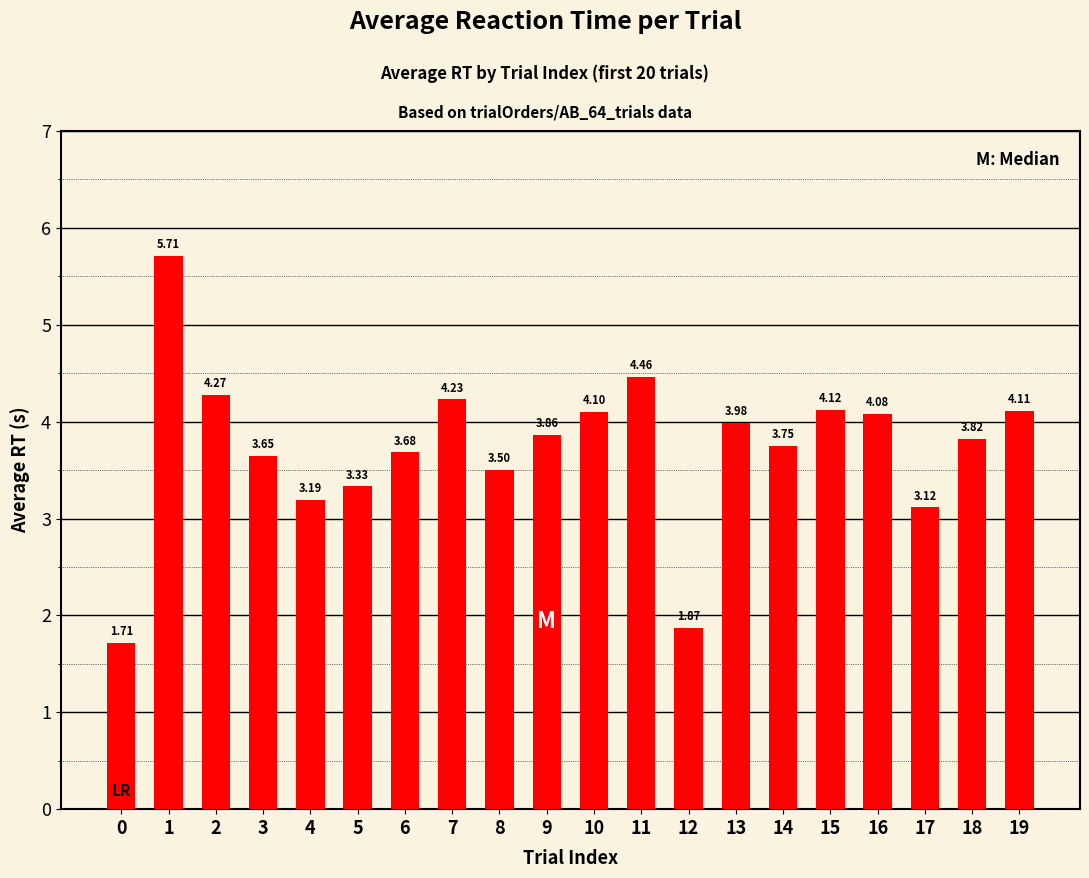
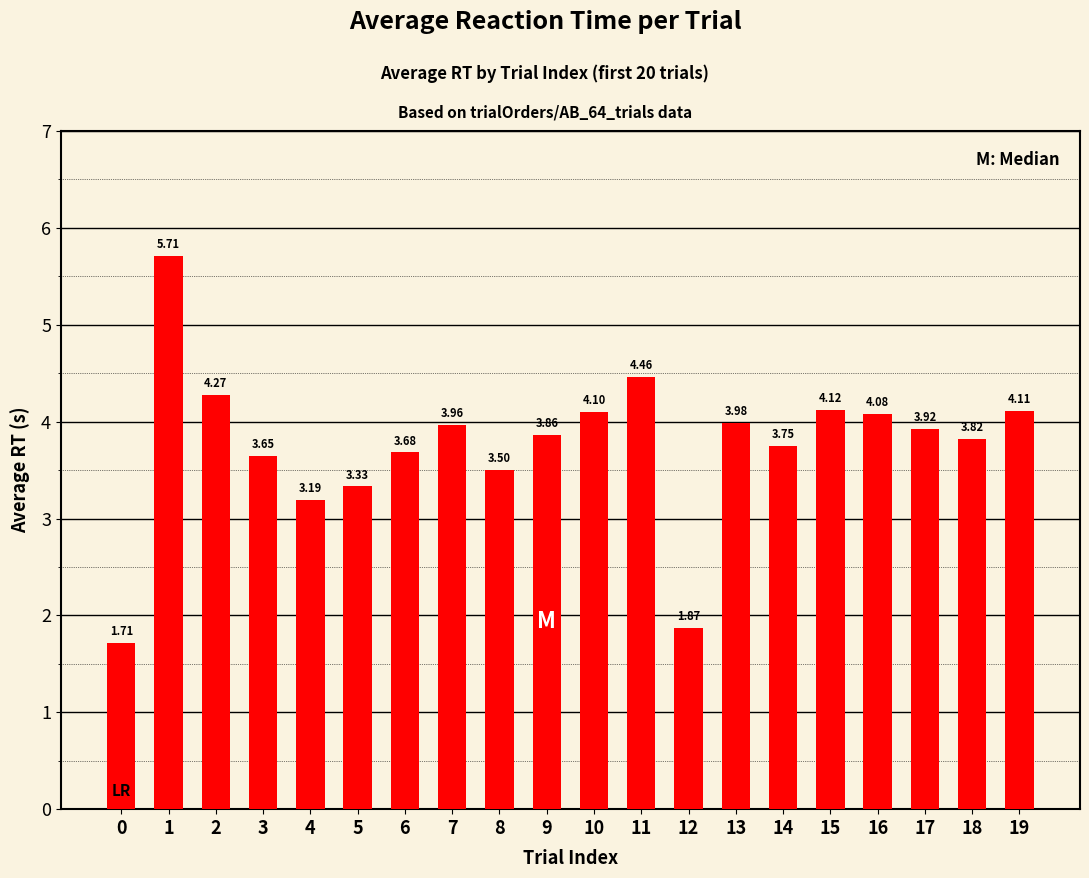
7: 4.23 -> 3.96
17: 3.12 -> 3.92
